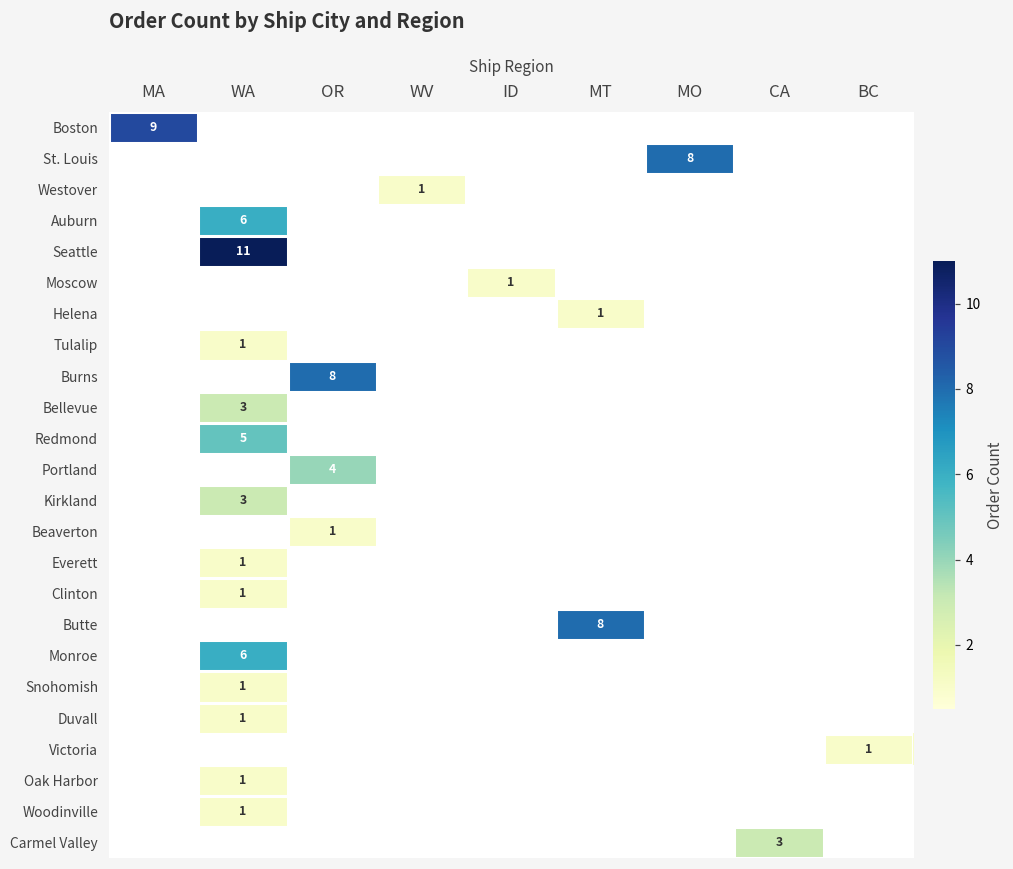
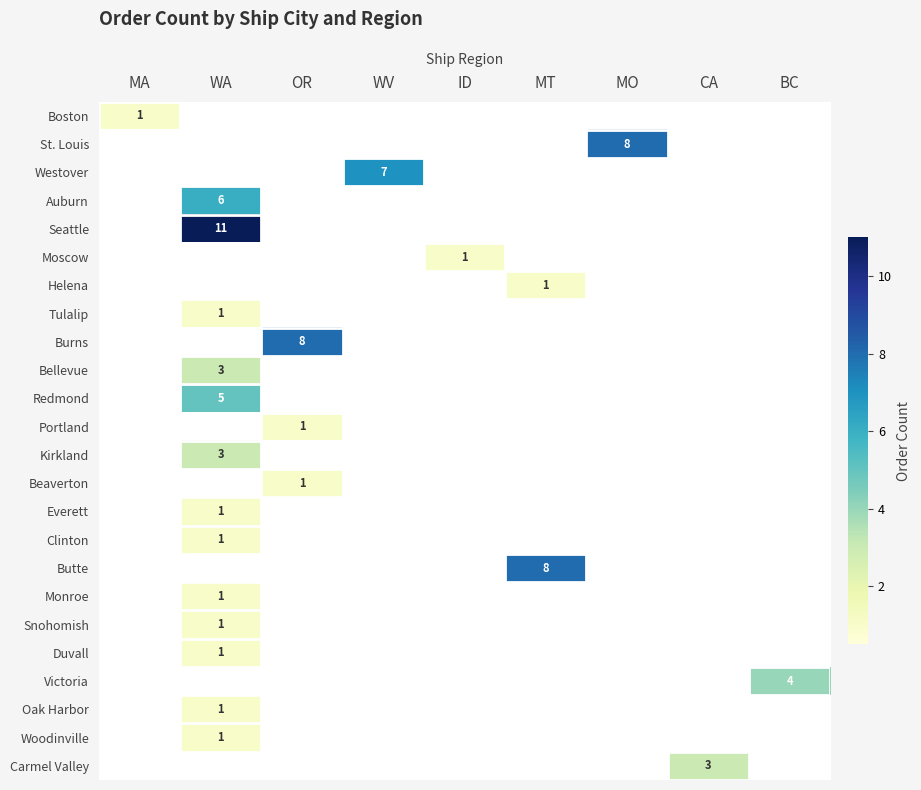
Boston, MA: 9 -> 1
Westover, WV: 1 -> 7
Portland, OR: 4 -> 1
Monroe, WA: 6 -> 1
Victoria, BC: 1 -> 4
